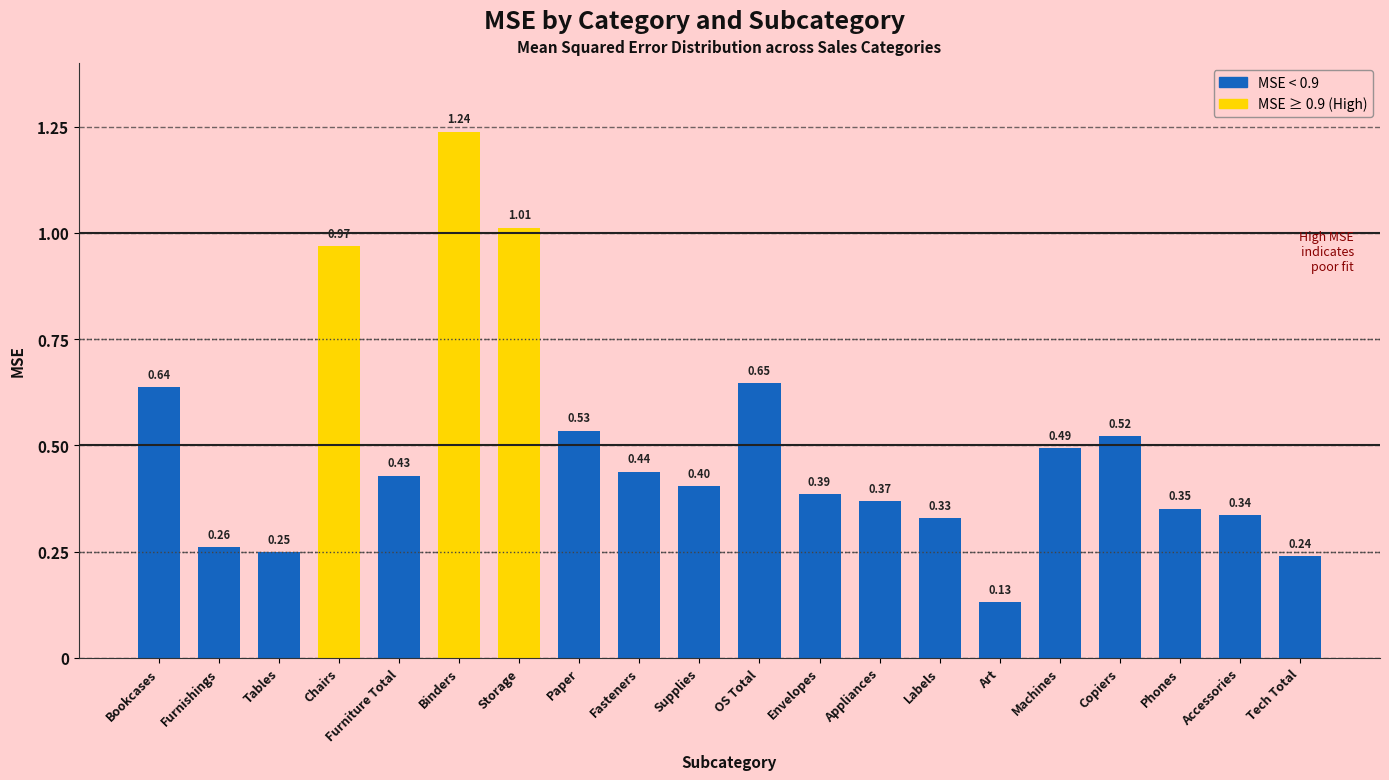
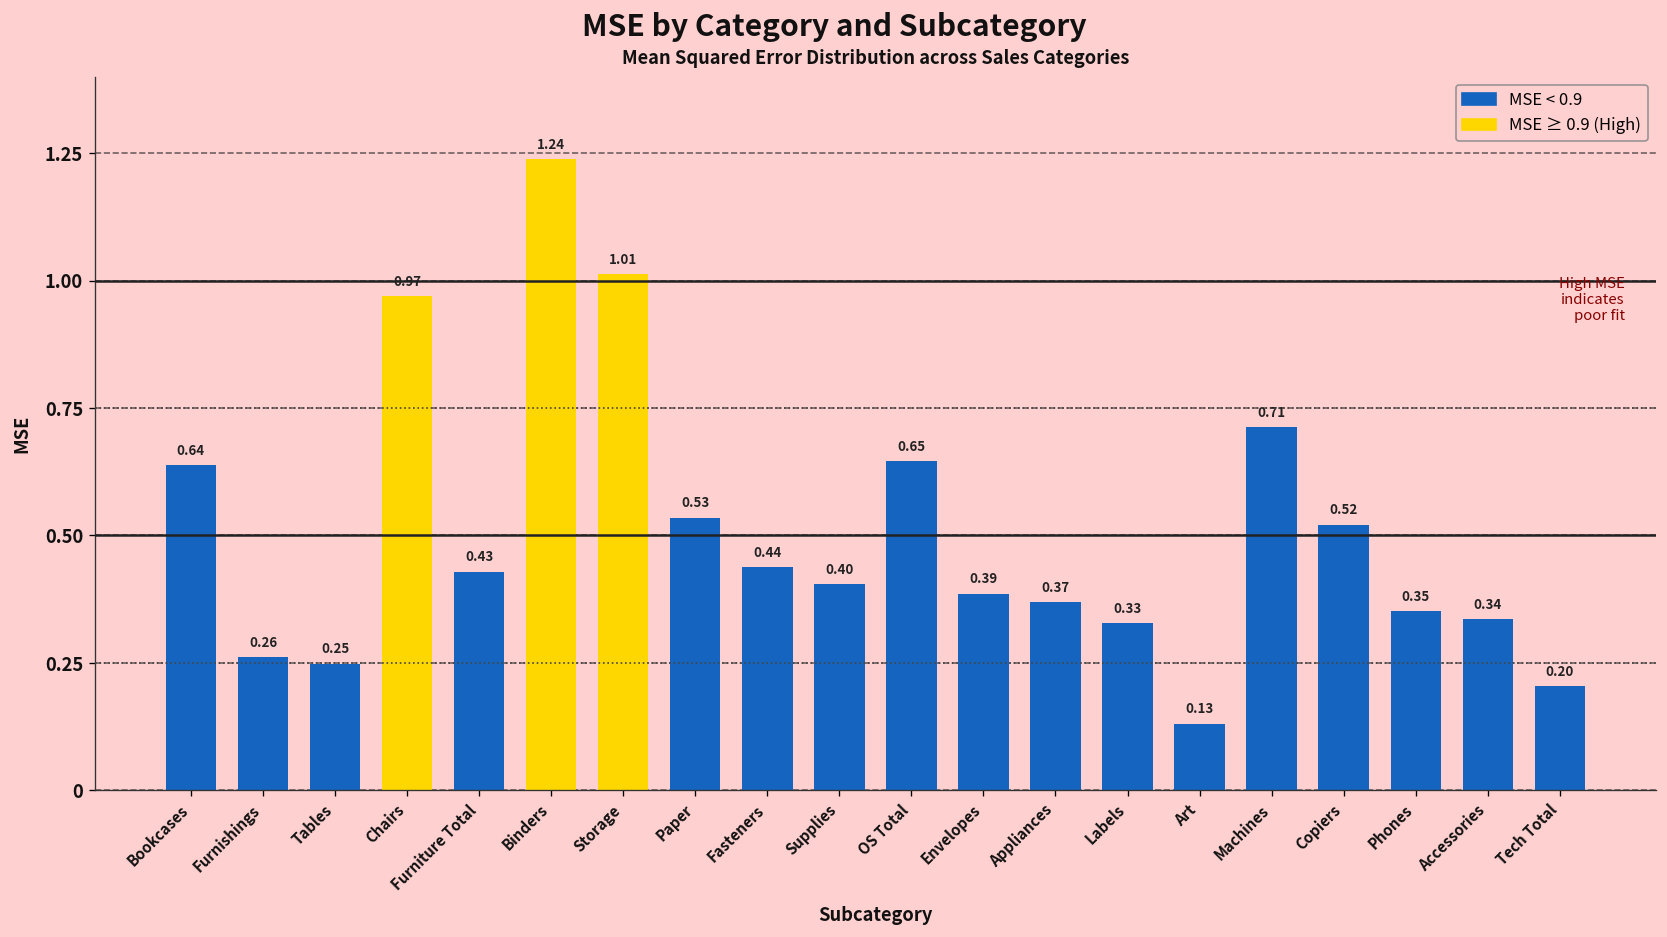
Machines: 0.49 -> 0.71
Tech Total: 0.24 -> 0.20
